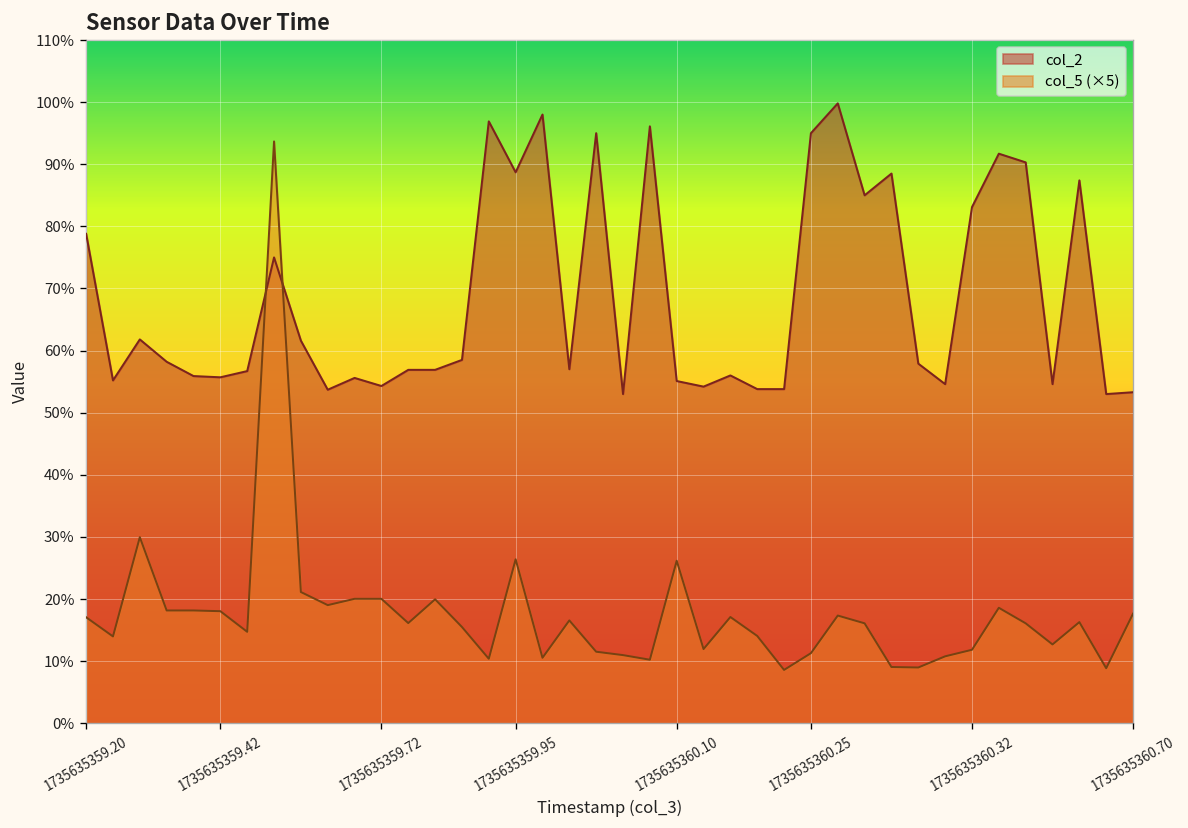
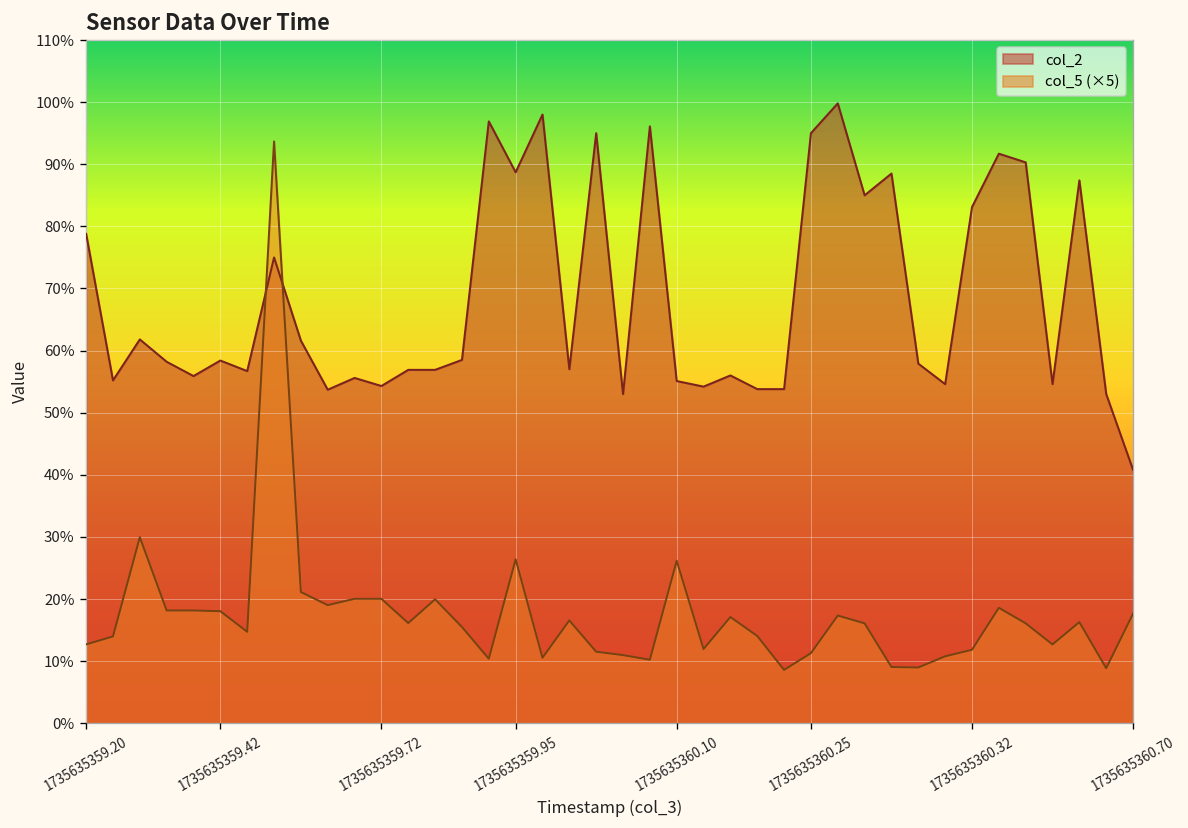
col_5 (×5), 1735635359.20: 17% -> 13%
col_2, 1735635359.42: 56% -> 58%
col_2, 1735635360.70: 53% -> 41%
